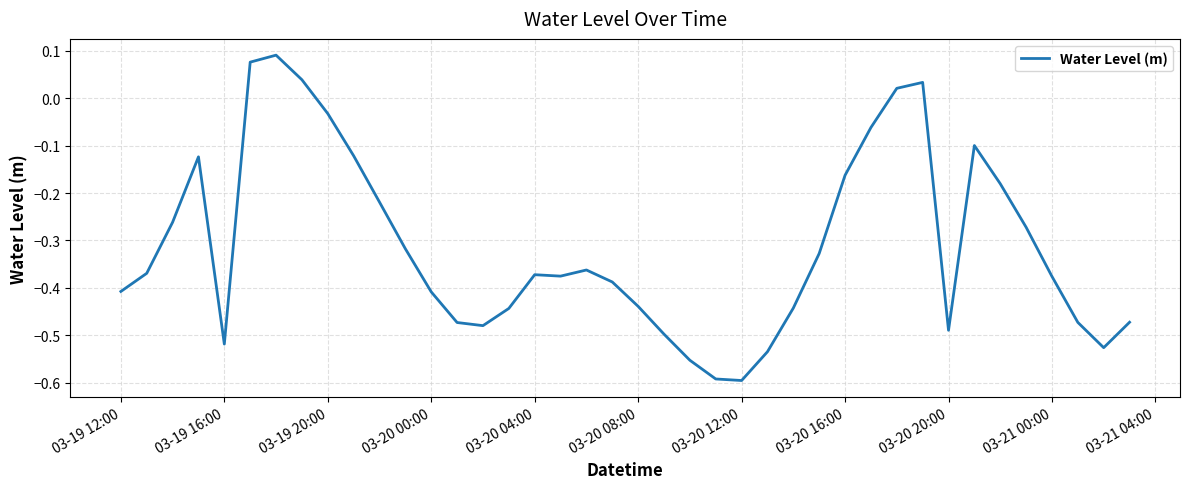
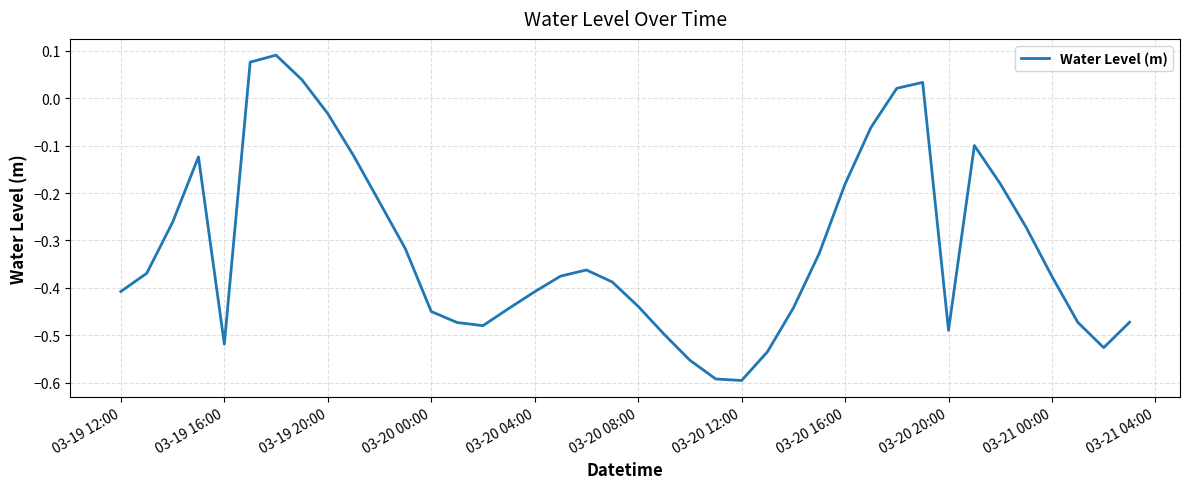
03-20 00:00: -0.41 -> -0.45
03-20 04:00: -0.37 -> -0.41
03-20 16:00: -0.16 -> -0.18
